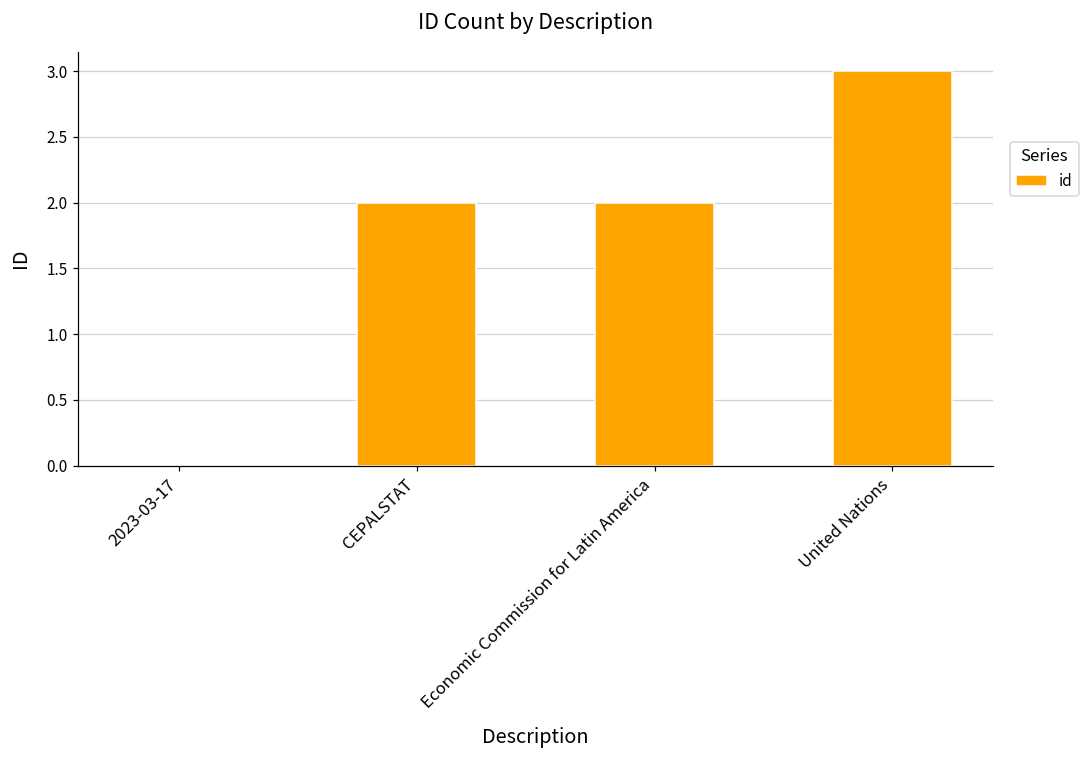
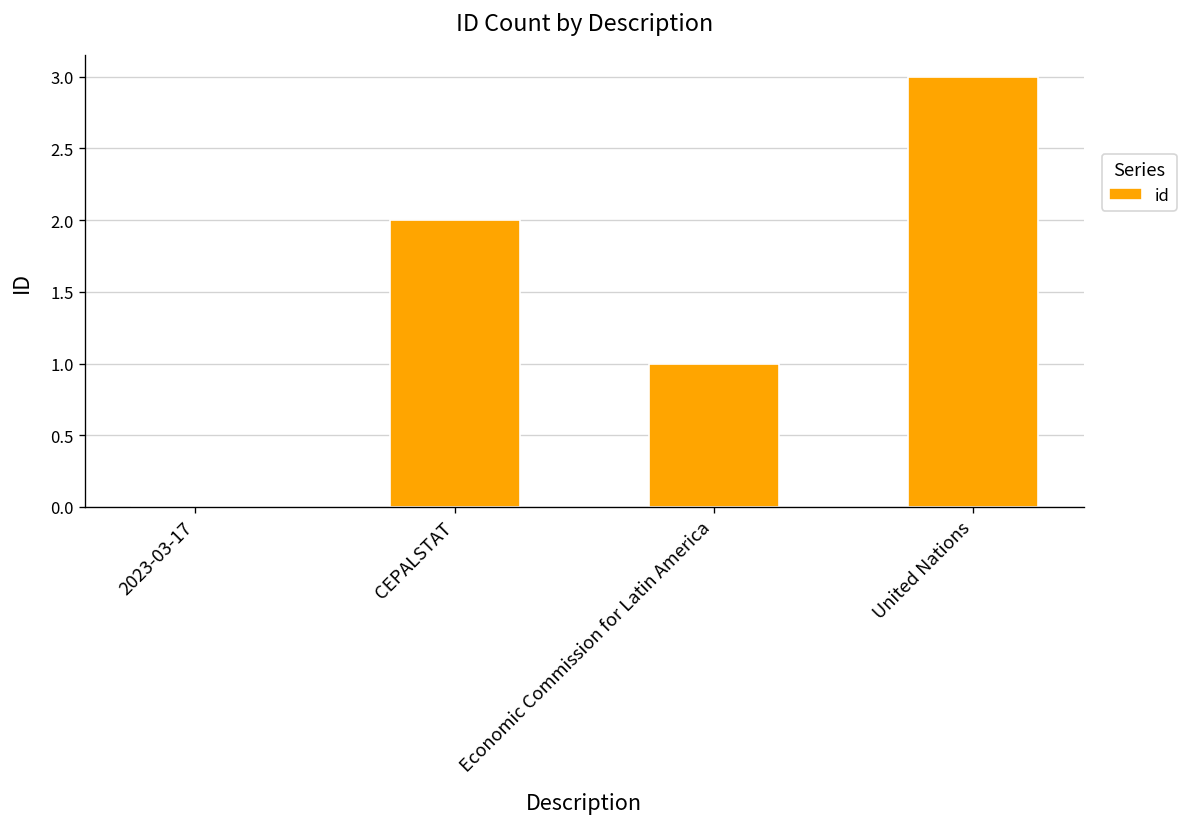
Economic Commission for Latin America: 2 -> 1
